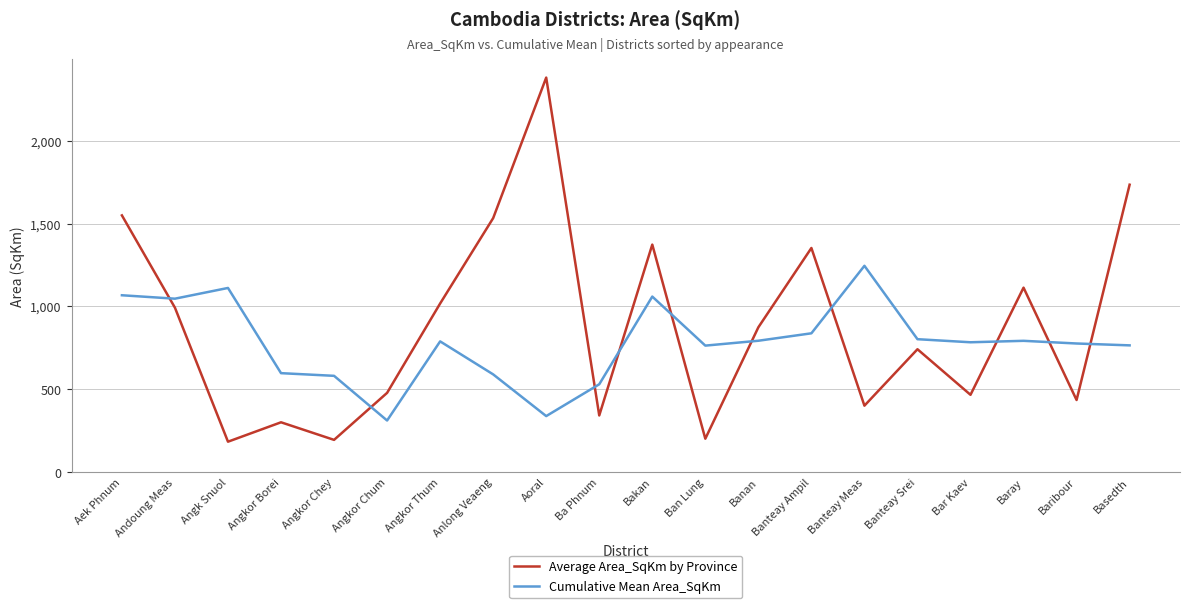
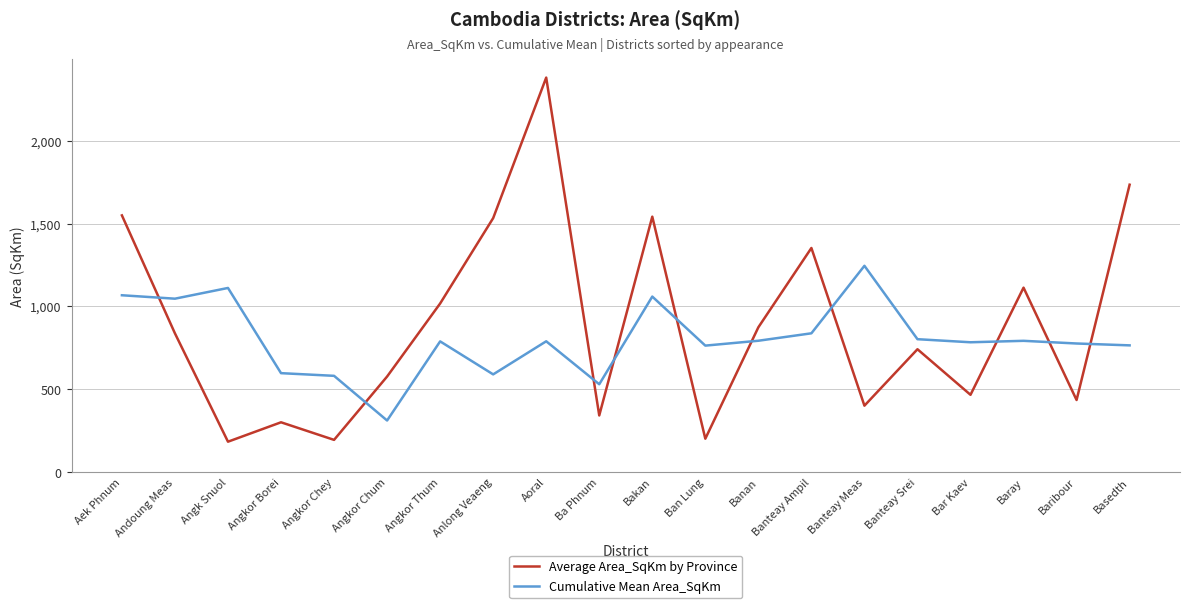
Average Area_SqKm by Province, Andoung Meas: 990 -> 840
Average Area_SqKm by Province, Angkor Chum: 480 -> 580
Cumulative Mean Area_SqKm, Aoral: 340 -> 790
Average Area_SqKm by Province, Bakan: 1,370 -> 1,540
